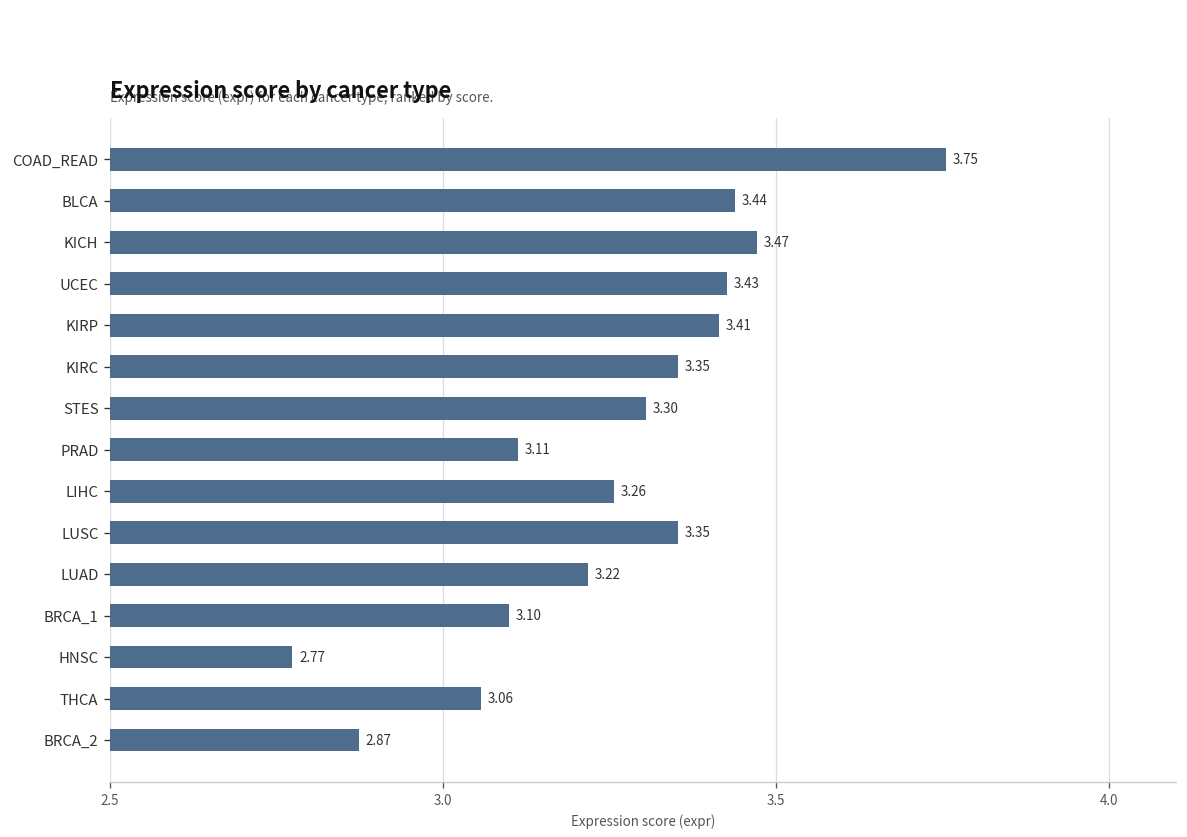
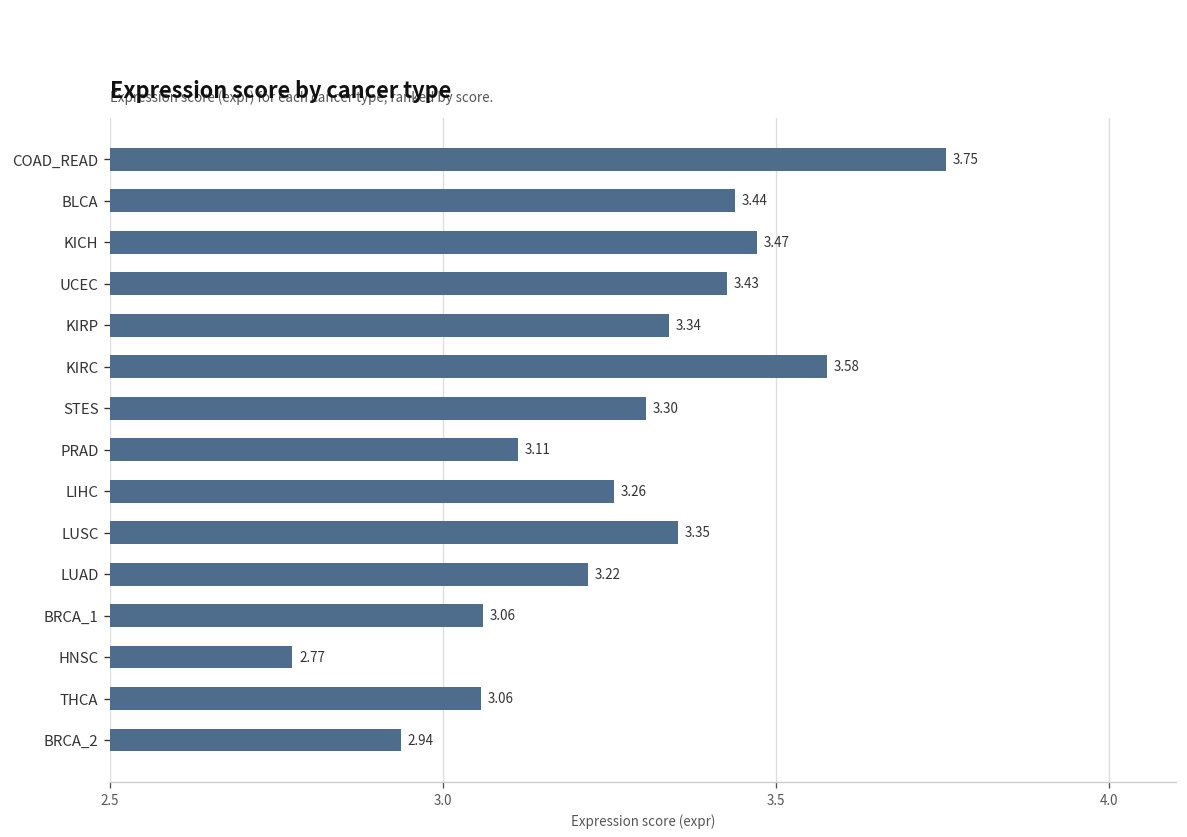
KIRP: 3.41 -> 3.34
KIRC: 3.35 -> 3.58
BRCA_1: 3.10 -> 3.06
BRCA_2: 2.87 -> 2.94
